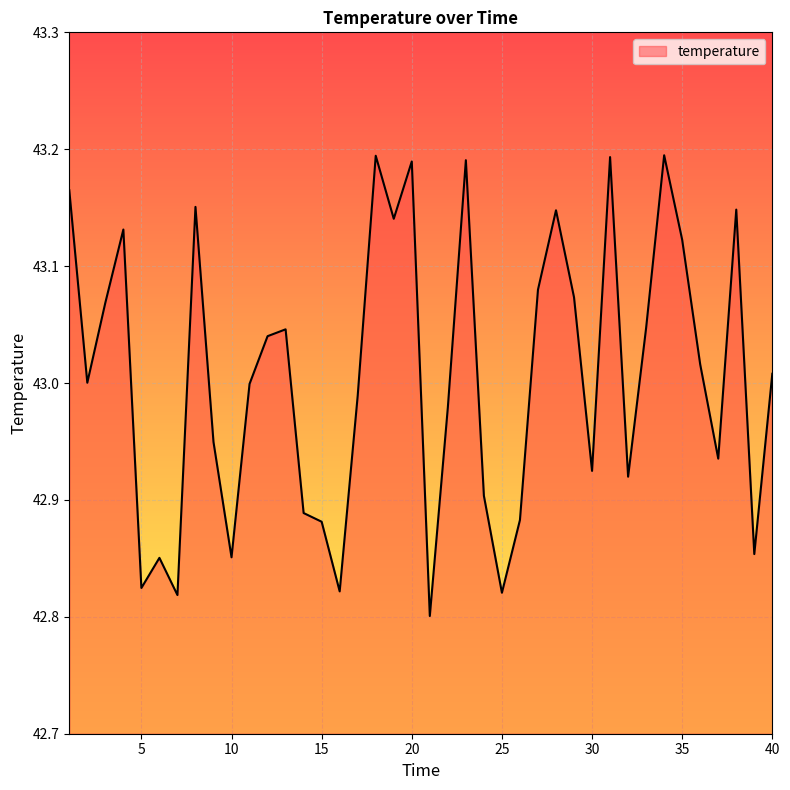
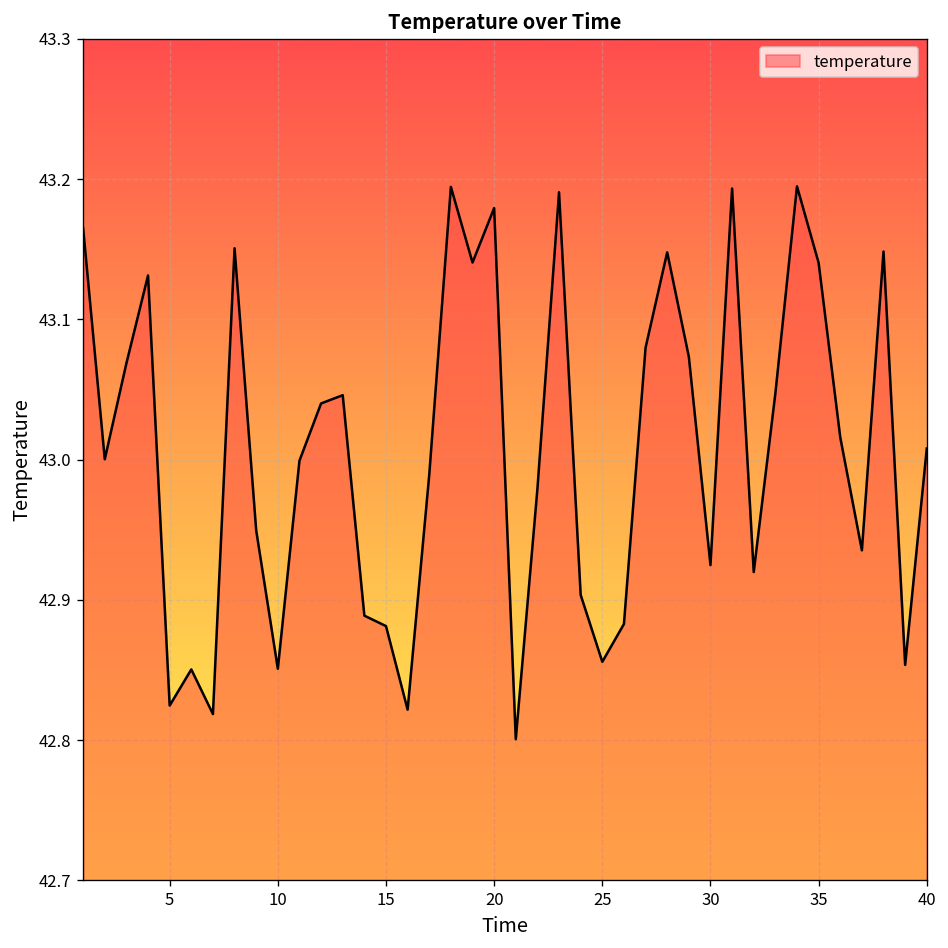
20: 43.190 -> 43.179
25: 42.821 -> 42.856
35: 43.123 -> 43.140
